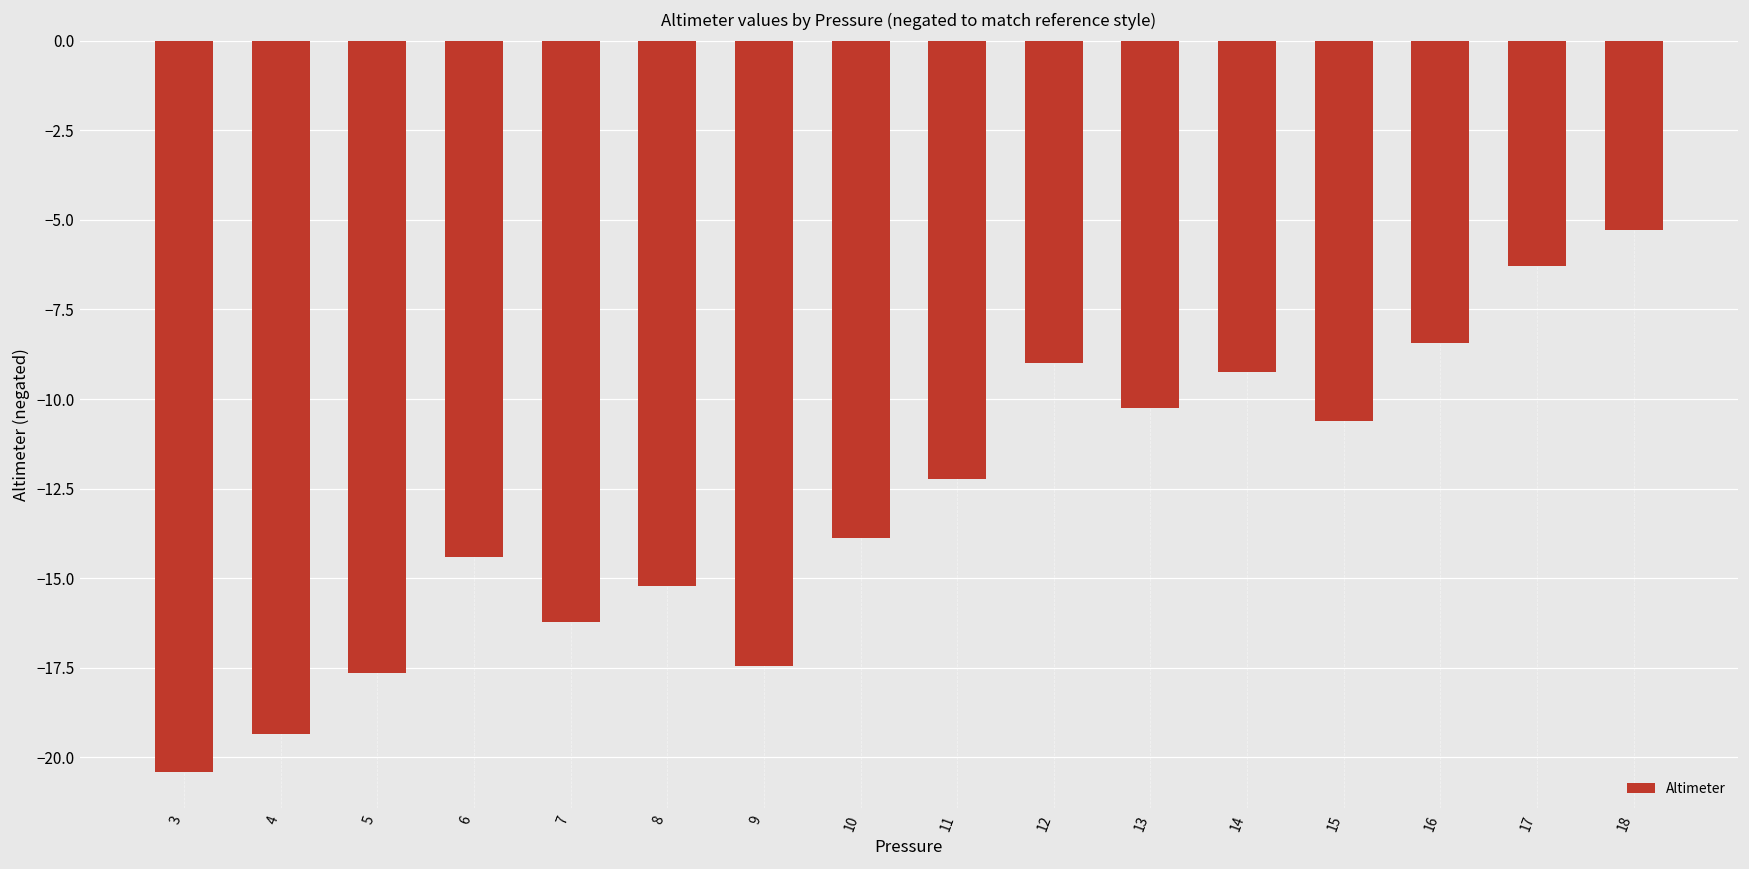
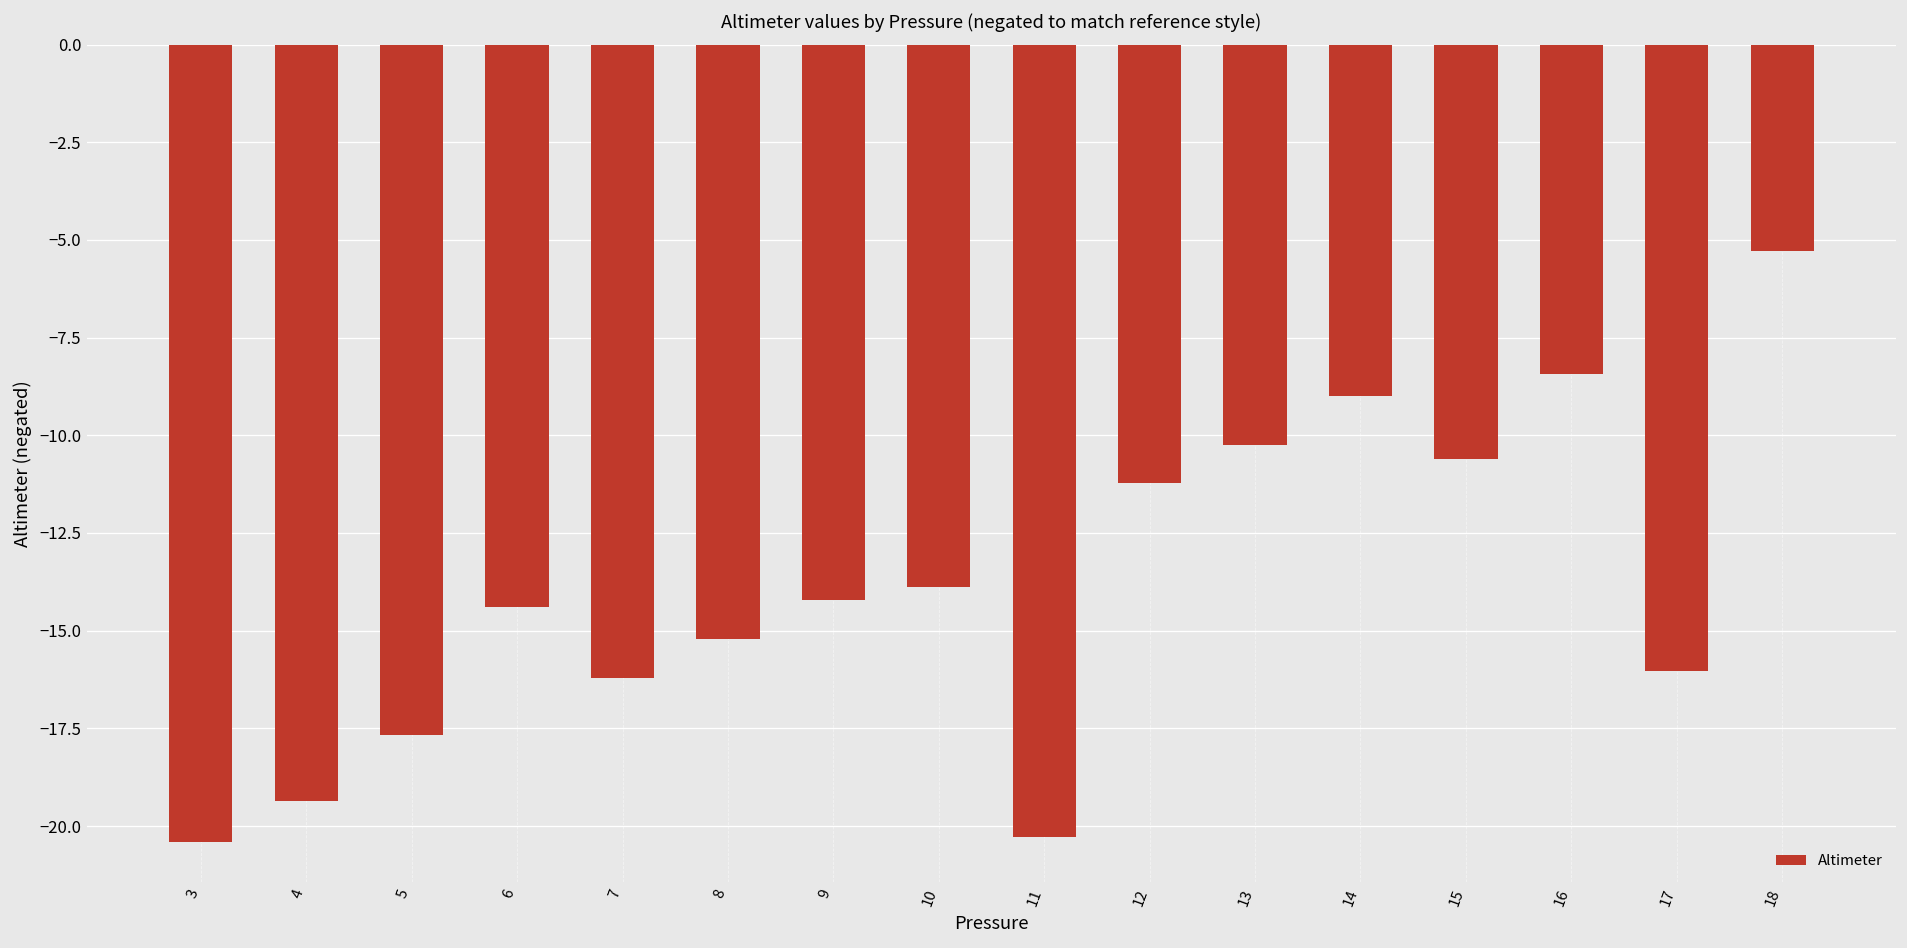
9: -17.5 -> -14.2
11: -12.2 -> -20.3
12: -9.0 -> -11.2
14: -9.2 -> -9.0
17: -6.3 -> -16.0
